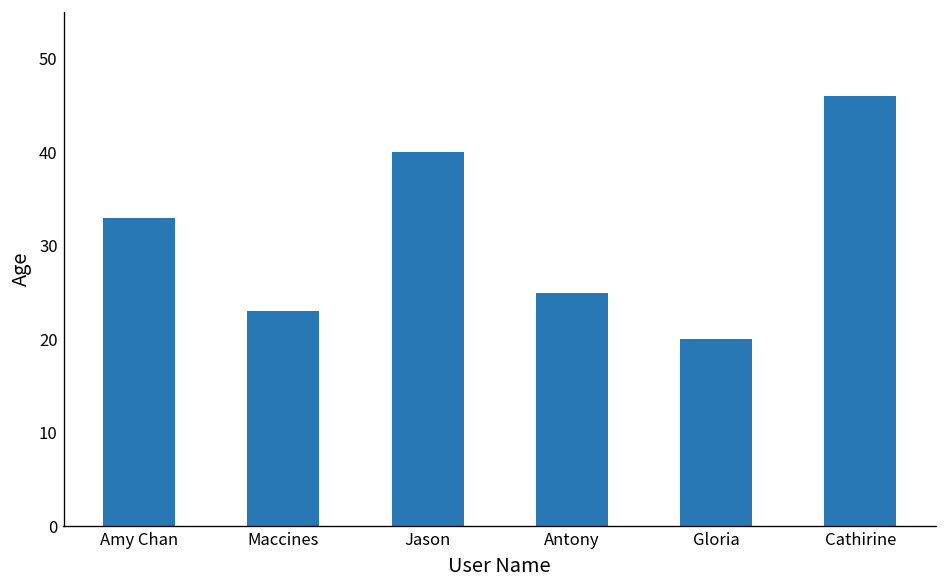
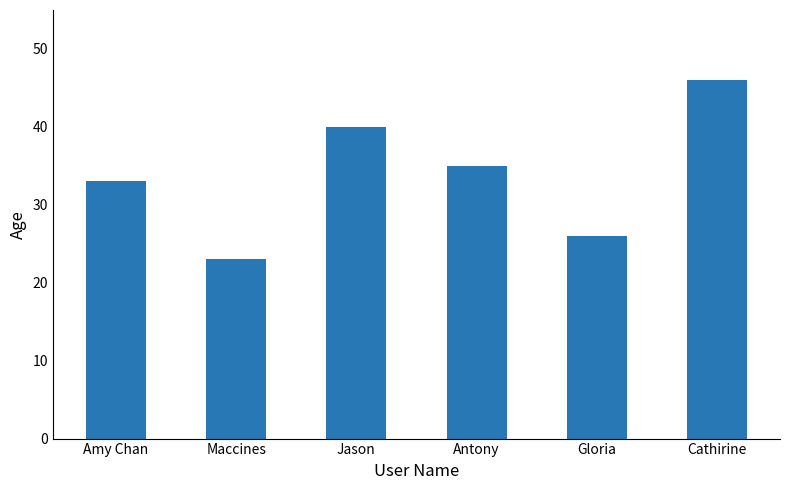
Antony: 25 -> 35
Gloria: 20 -> 26
